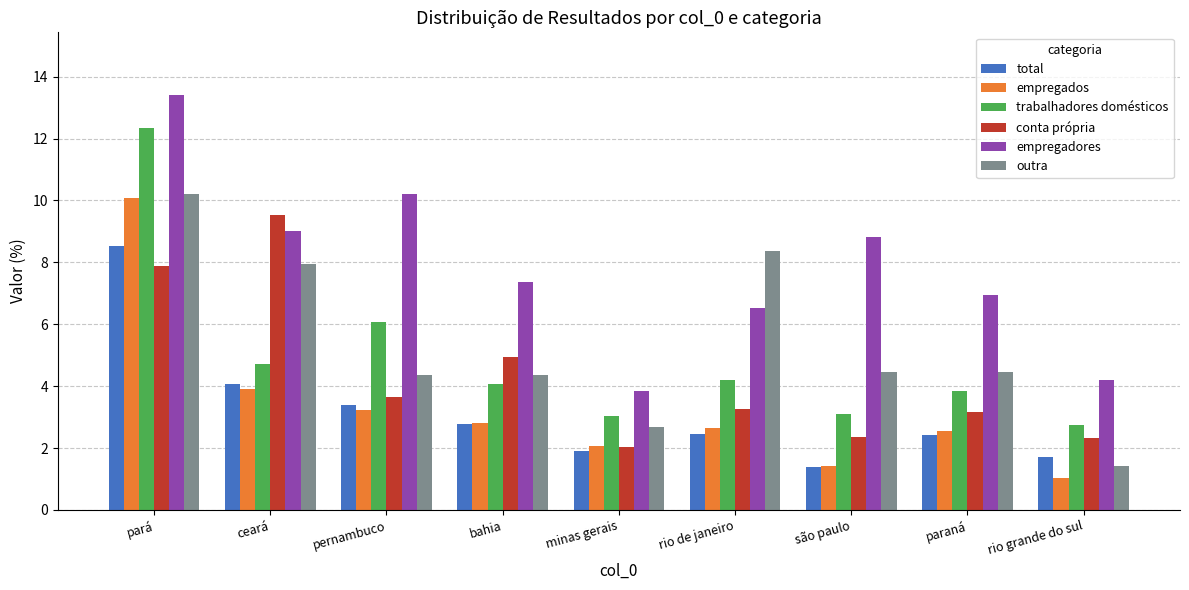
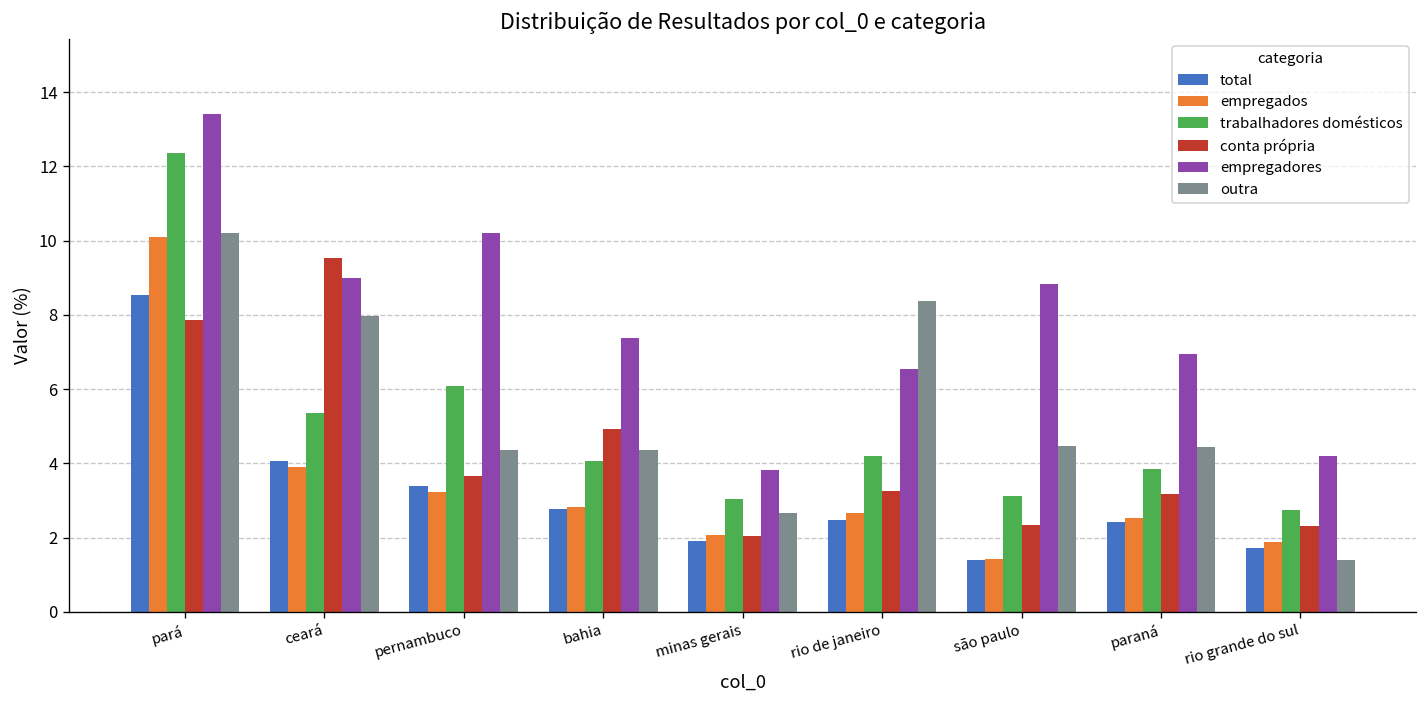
trabalhadores domésticos, ceará: 4.7 -> 5.4
empregados, rio grande do sul: 1.0 -> 1.9
